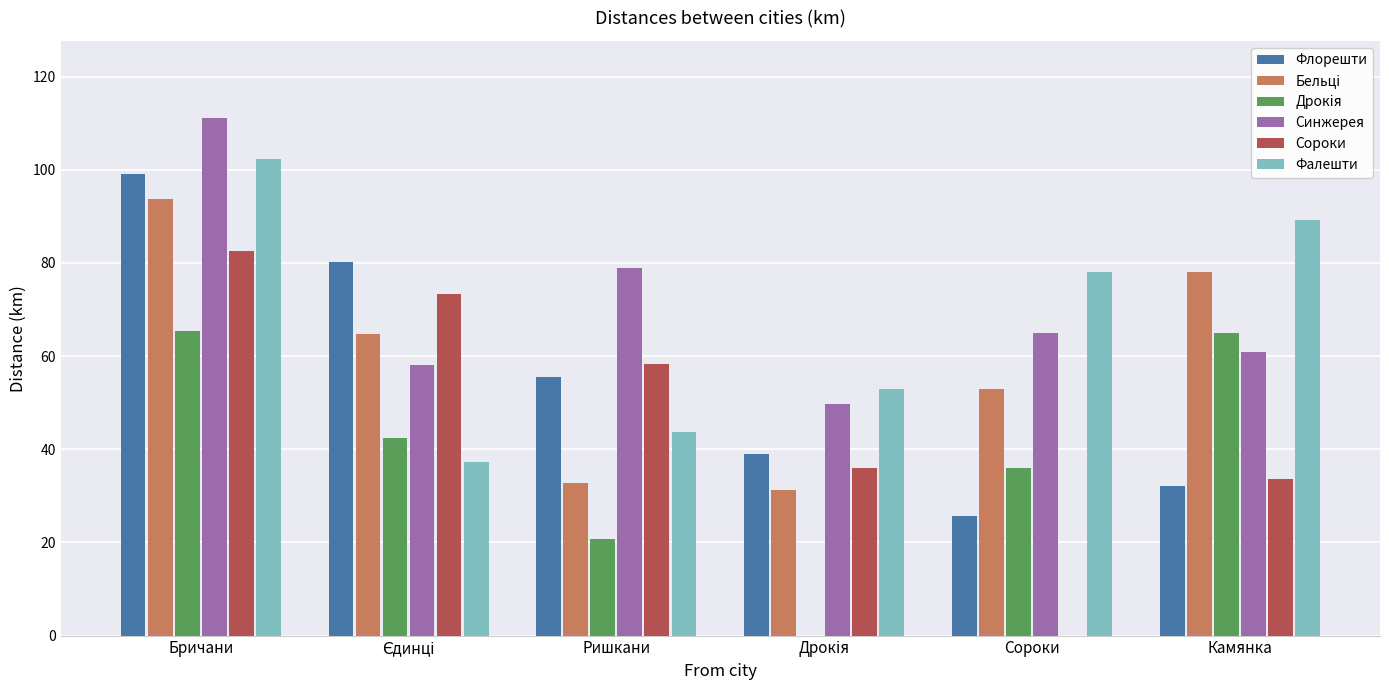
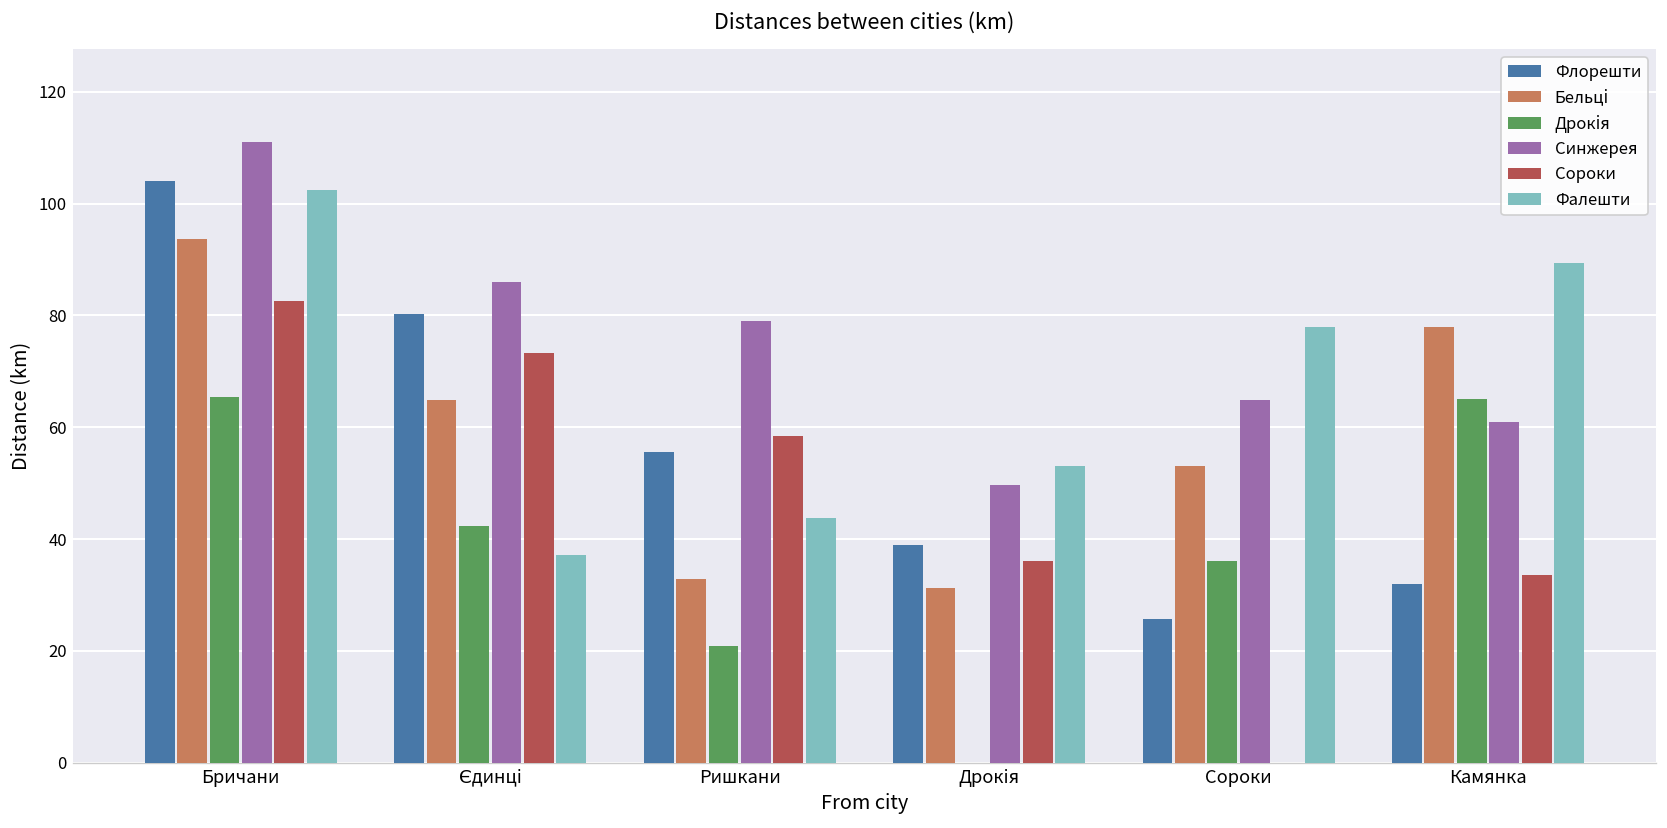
Флорешти, Бричани: 99 -> 104
Синжерея, Єдинці: 58 -> 86
